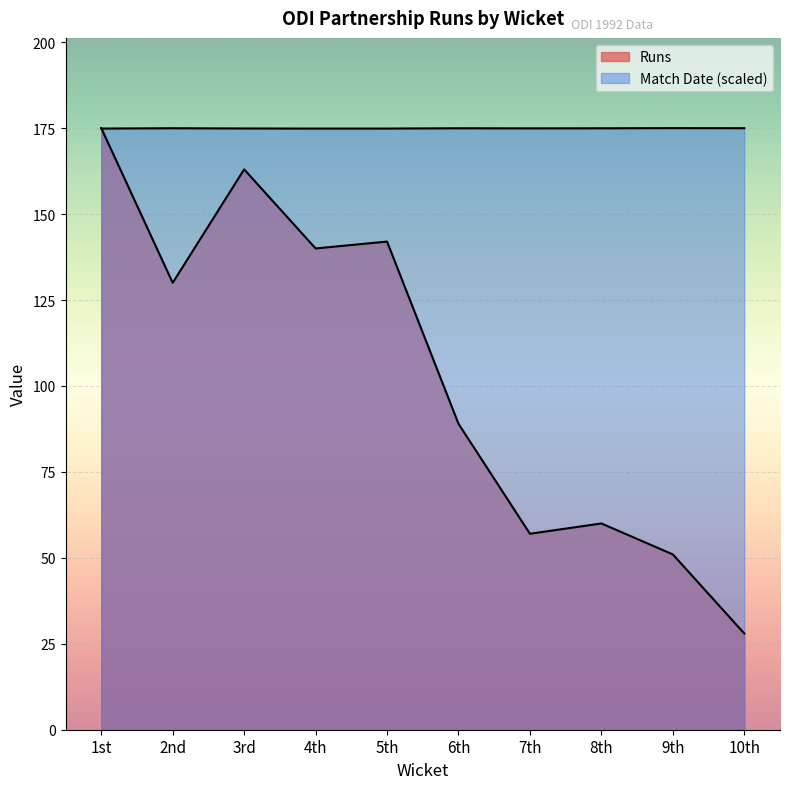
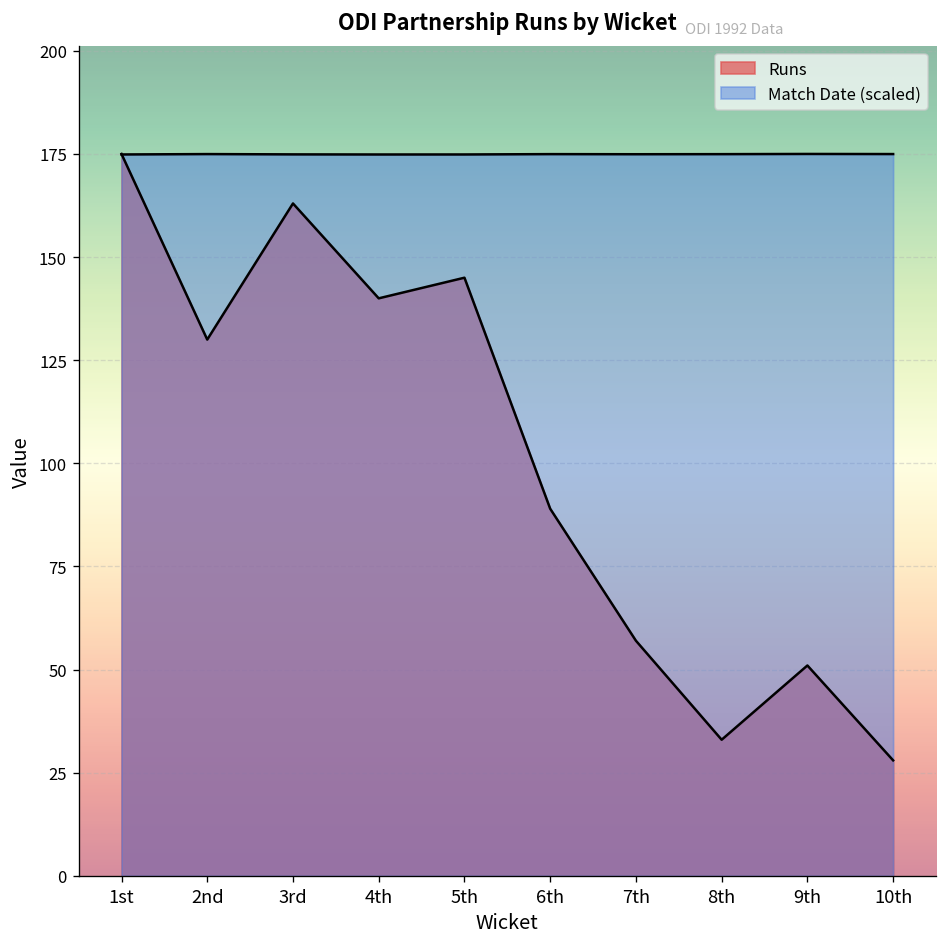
Runs, 5th: 142 -> 145
Runs, 8th: 60 -> 33
